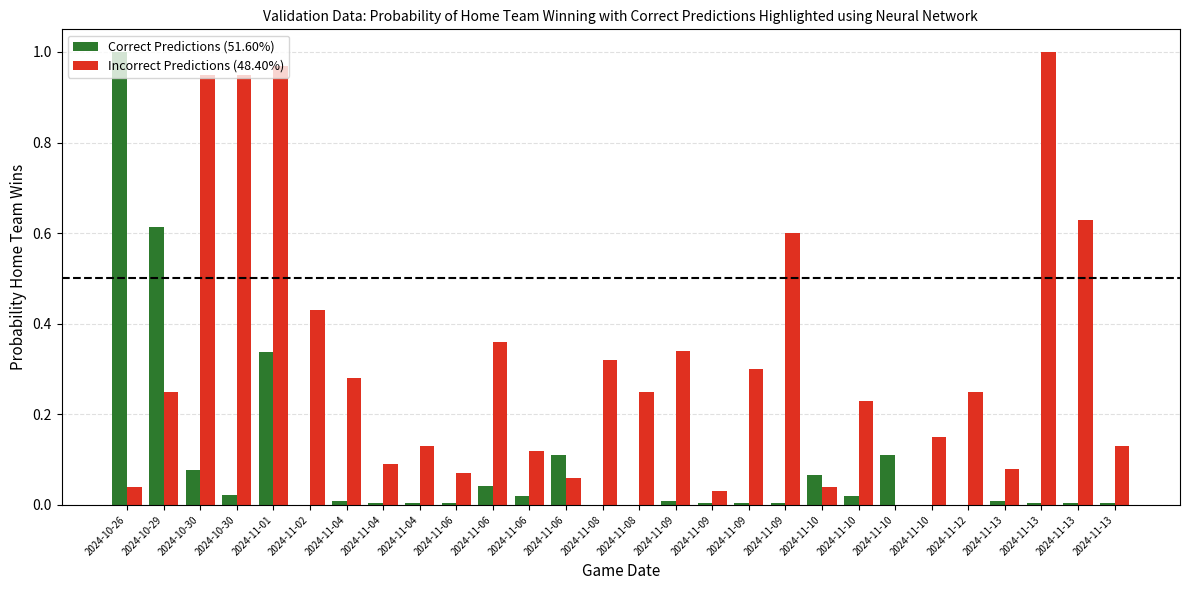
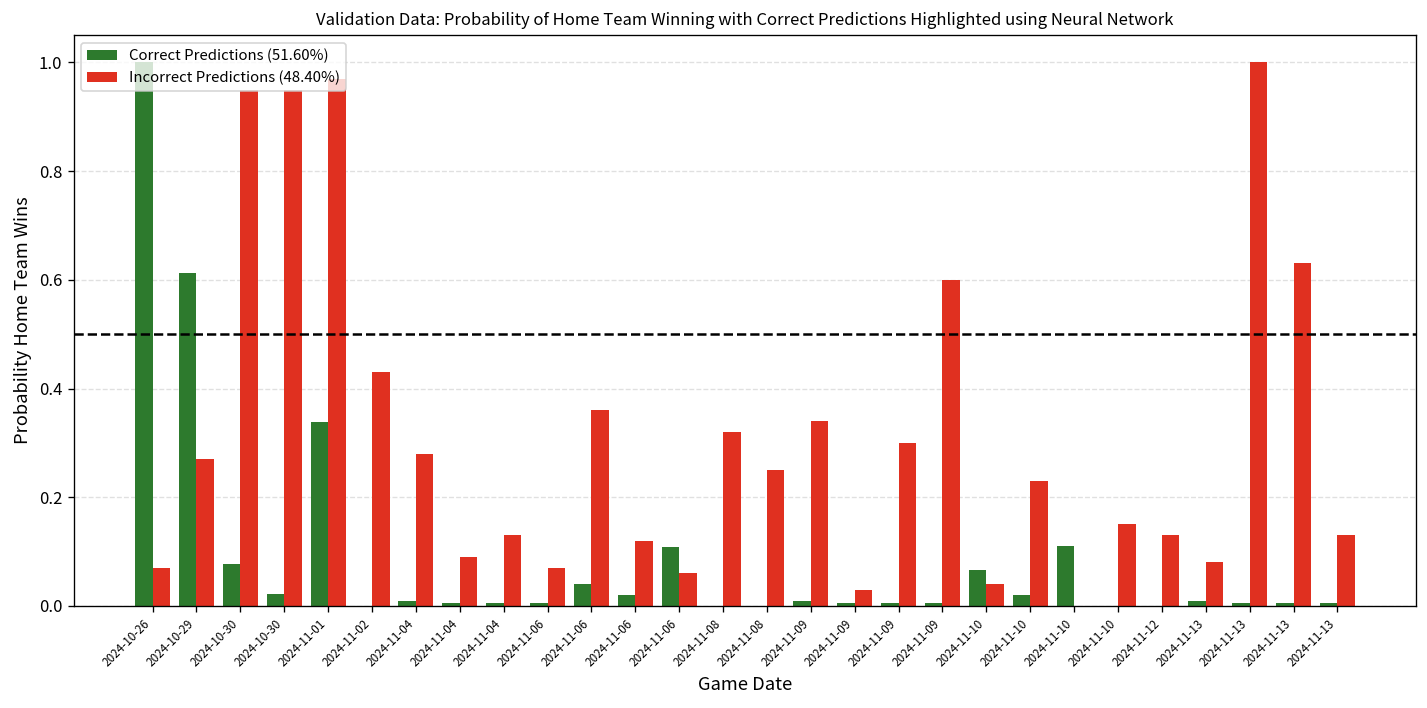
Incorrect Predictions (48.40%), 2024-10-26: 0.04 -> 0.07
Incorrect Predictions (48.40%), 2024-10-29: 0.25 -> 0.27
Incorrect Predictions (48.40%), 2024-11-12: 0.25 -> 0.13
